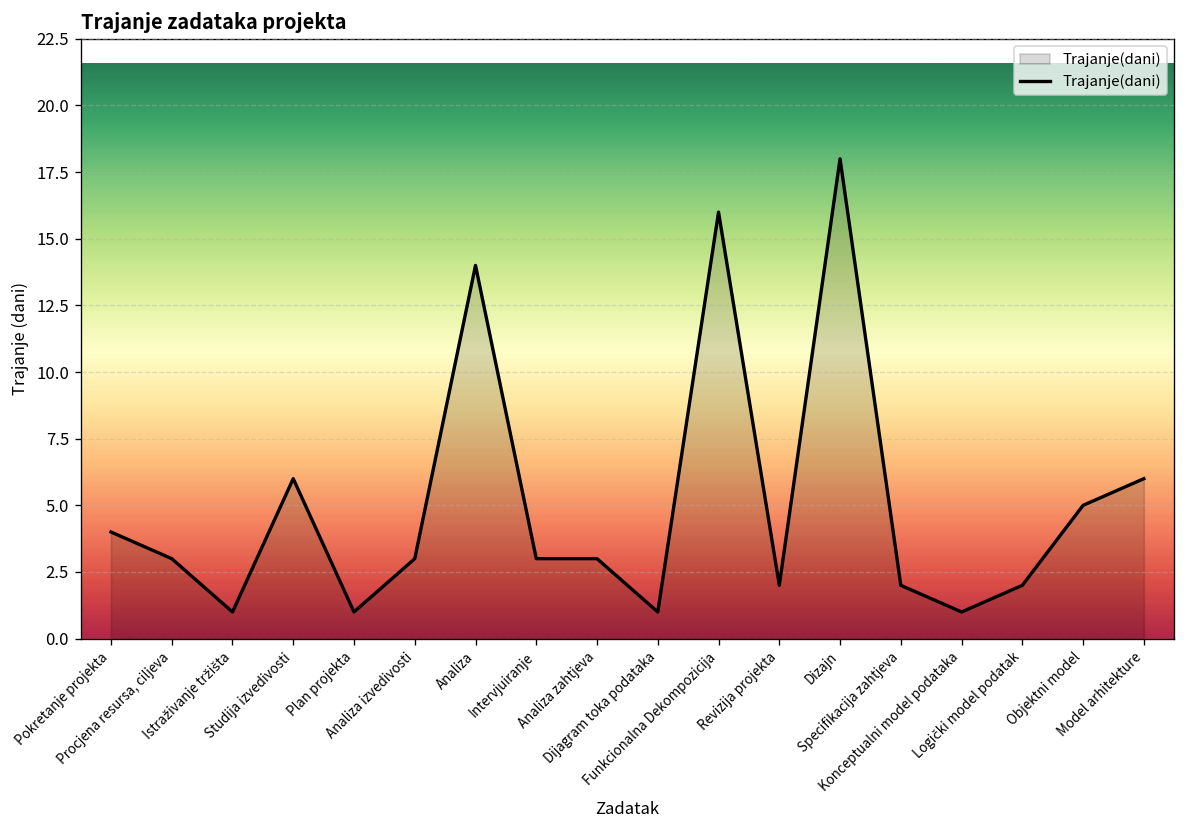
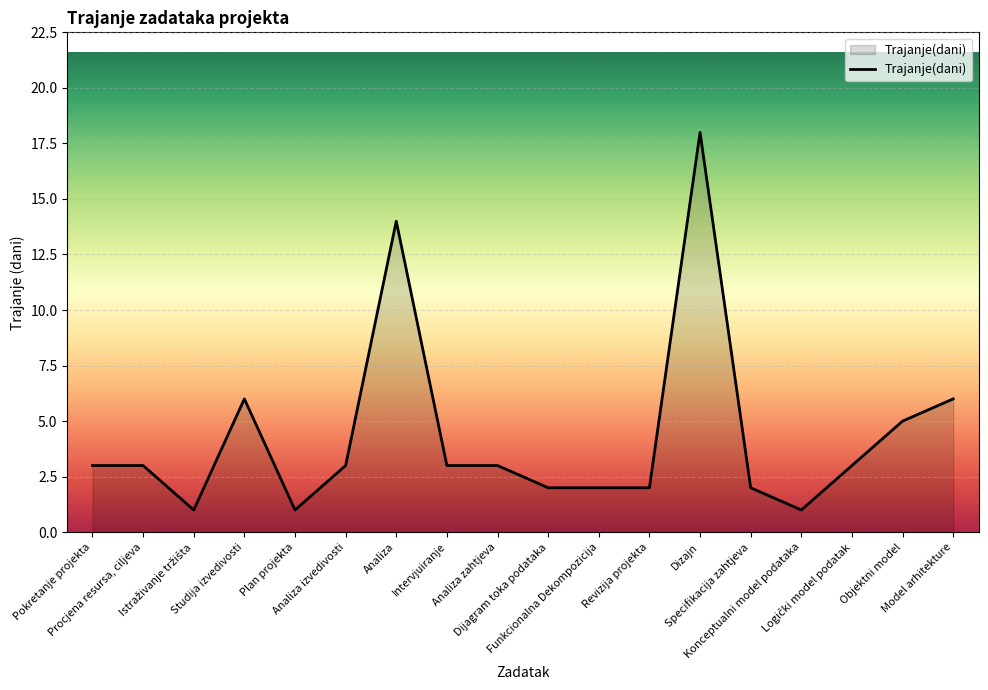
Pokretanje projekta: 4 -> 3
Dijagram toka podataka: 1 -> 2
Funkcionalna Dekompozicija: 16 -> 2
Logički model podatak: 2 -> 3
